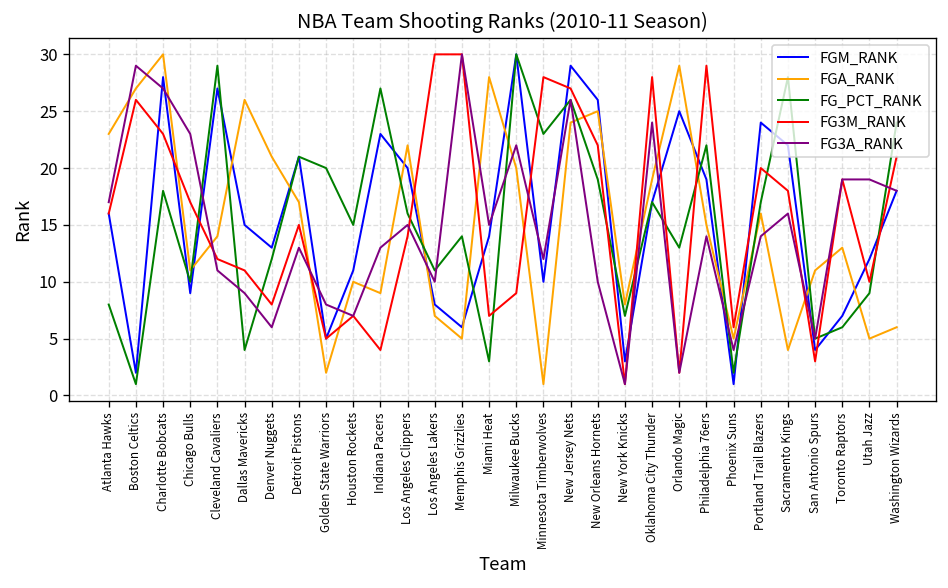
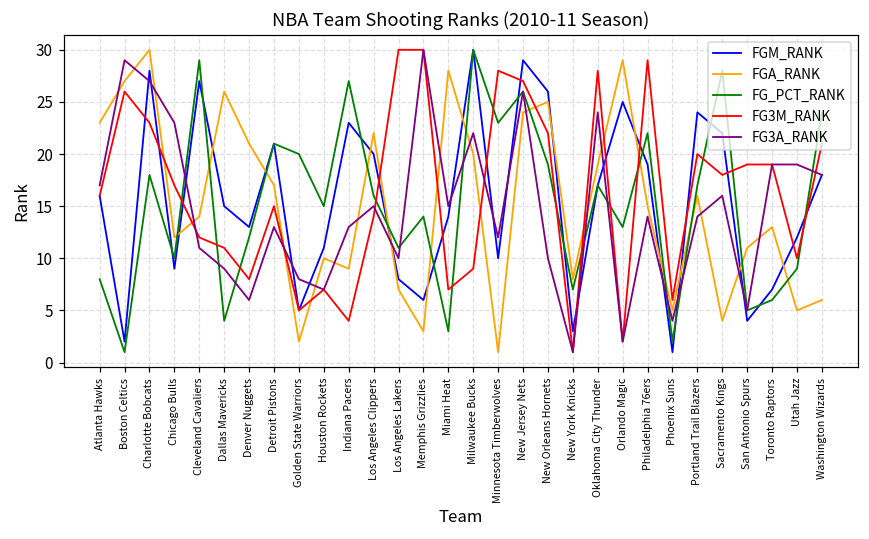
FGA_RANK, Chicago Bulls: 11 -> 12
FGA_RANK, Memphis Grizzlies: 5 -> 3
FG3M_RANK, San Antonio Spurs: 3 -> 19
